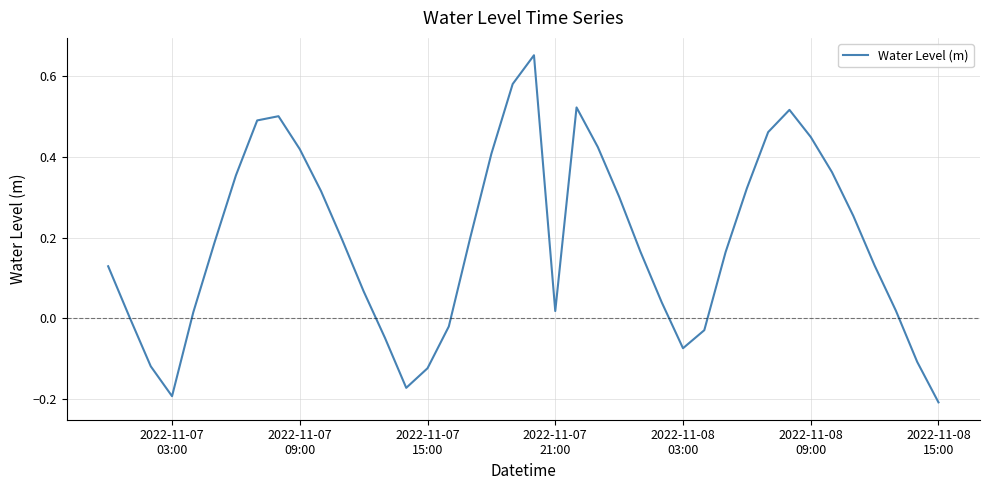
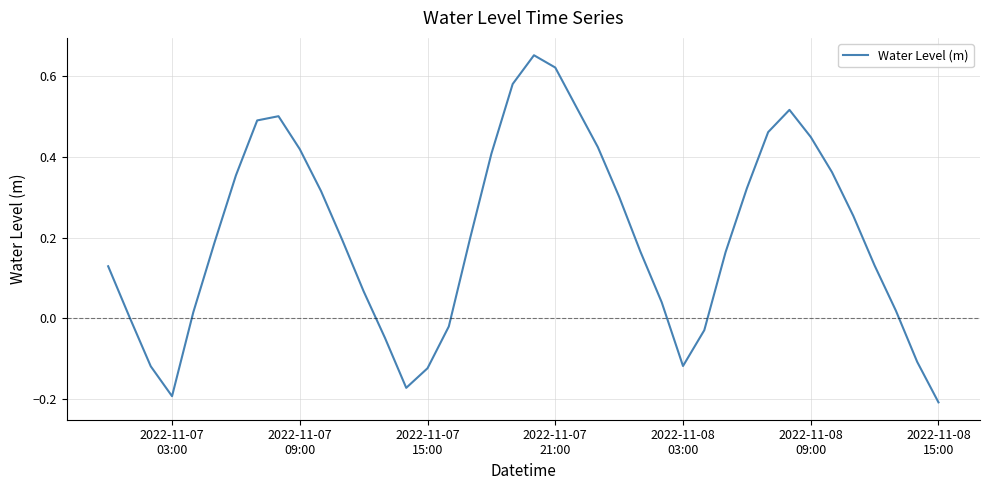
2022-11-07 21:00: 0.02 -> 0.62
2022-11-08 03:00: -0.07 -> -0.12
